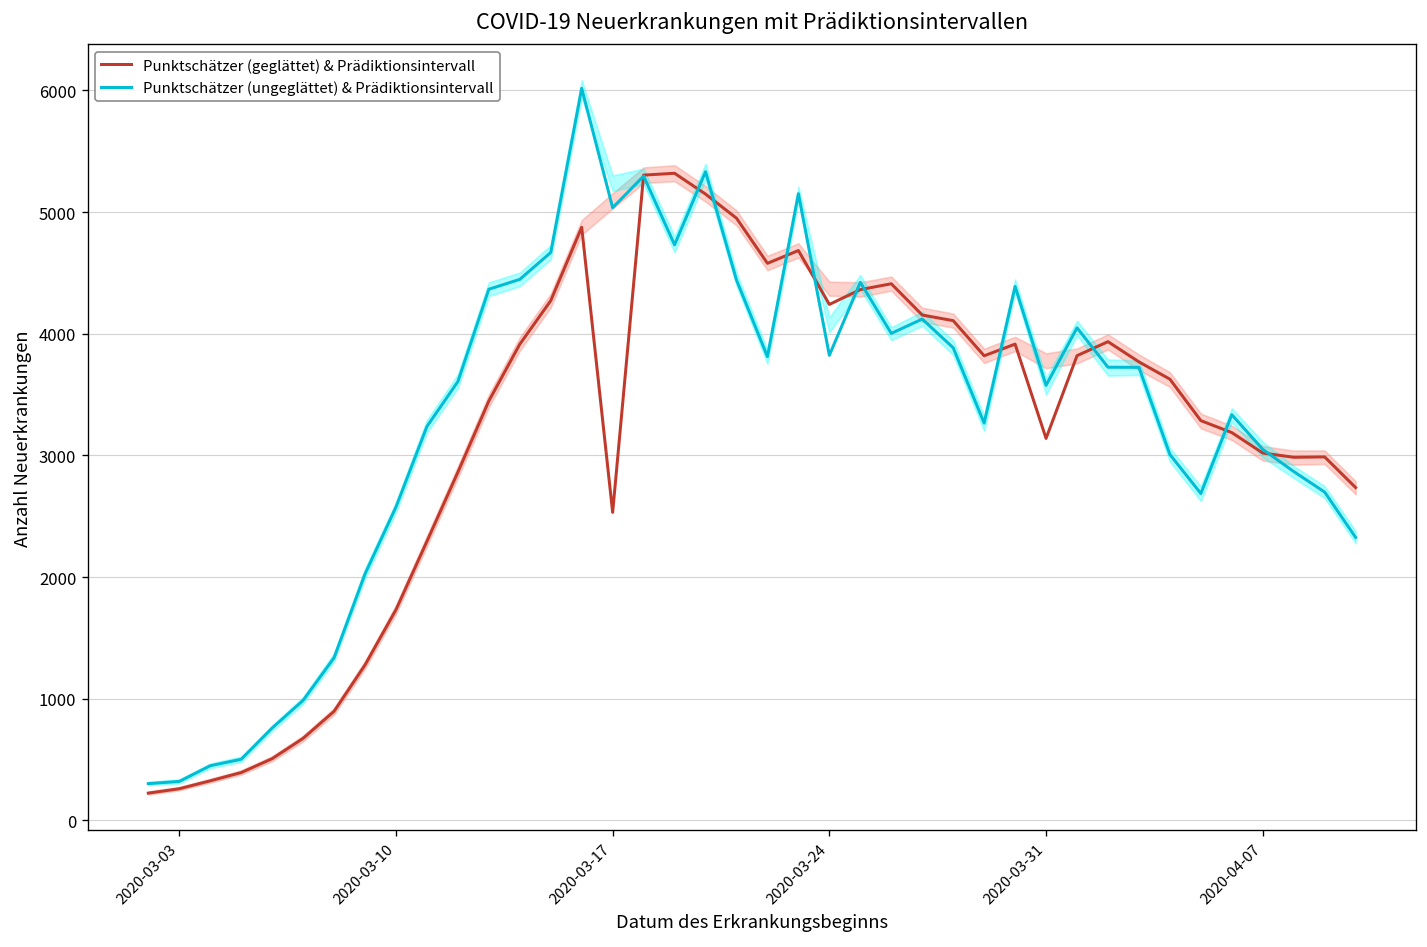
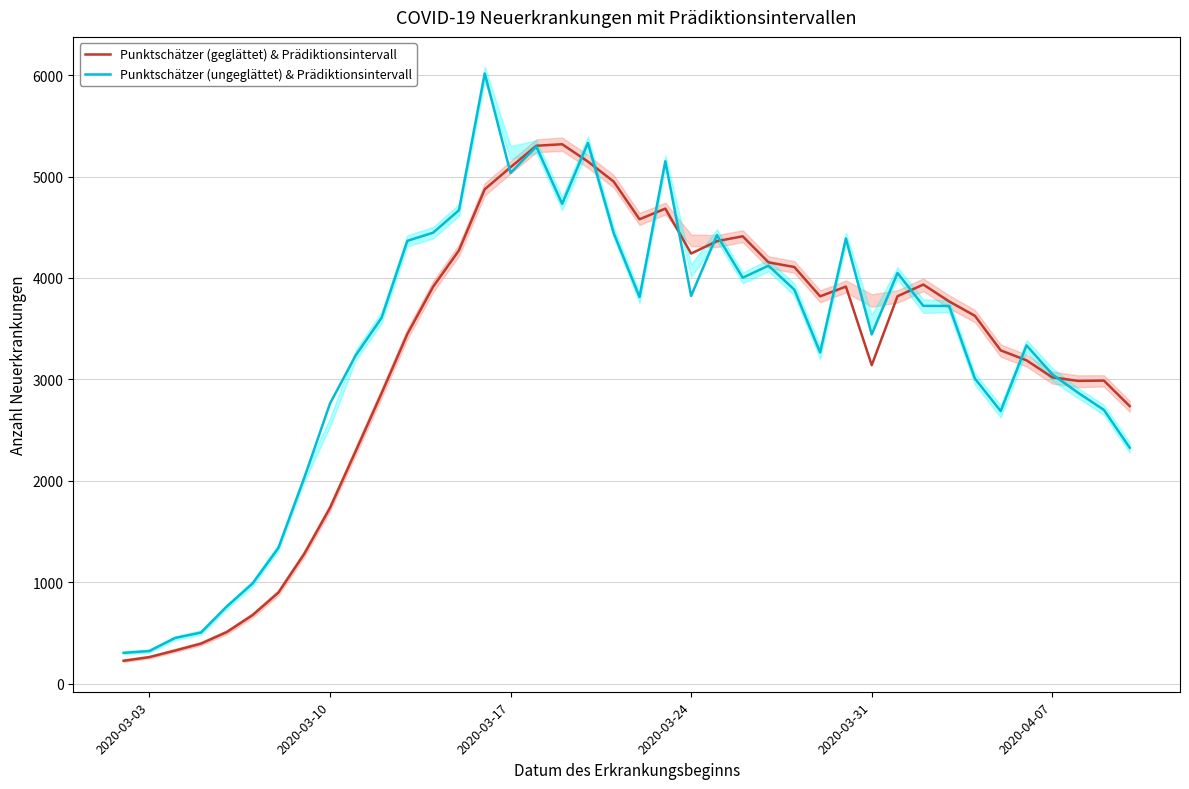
Punktschätzer (ungeglättet) & Prädiktionsintervall, 2020-03-10: 2580 -> 2760
Punktschätzer (geglättet) & Prädiktionsintervall, 2020-03-17: 2530 -> 5090
Punktschätzer (ungeglättet) & Prädiktionsintervall, 2020-03-31: 3580 -> 3440
